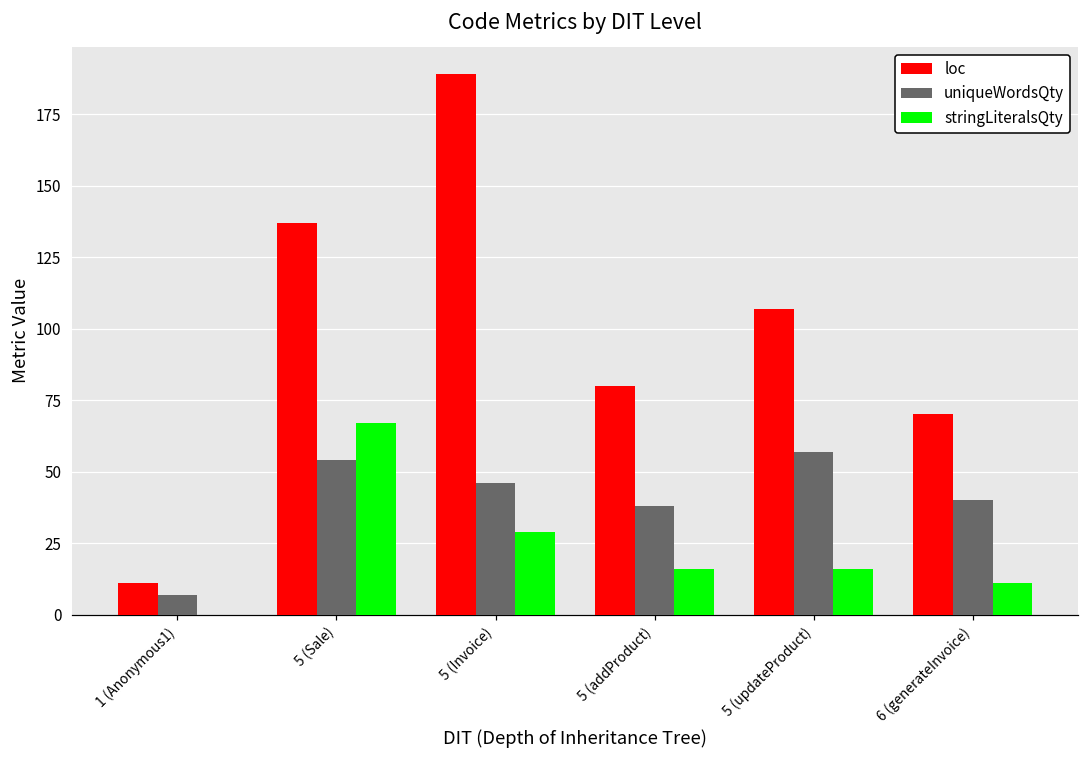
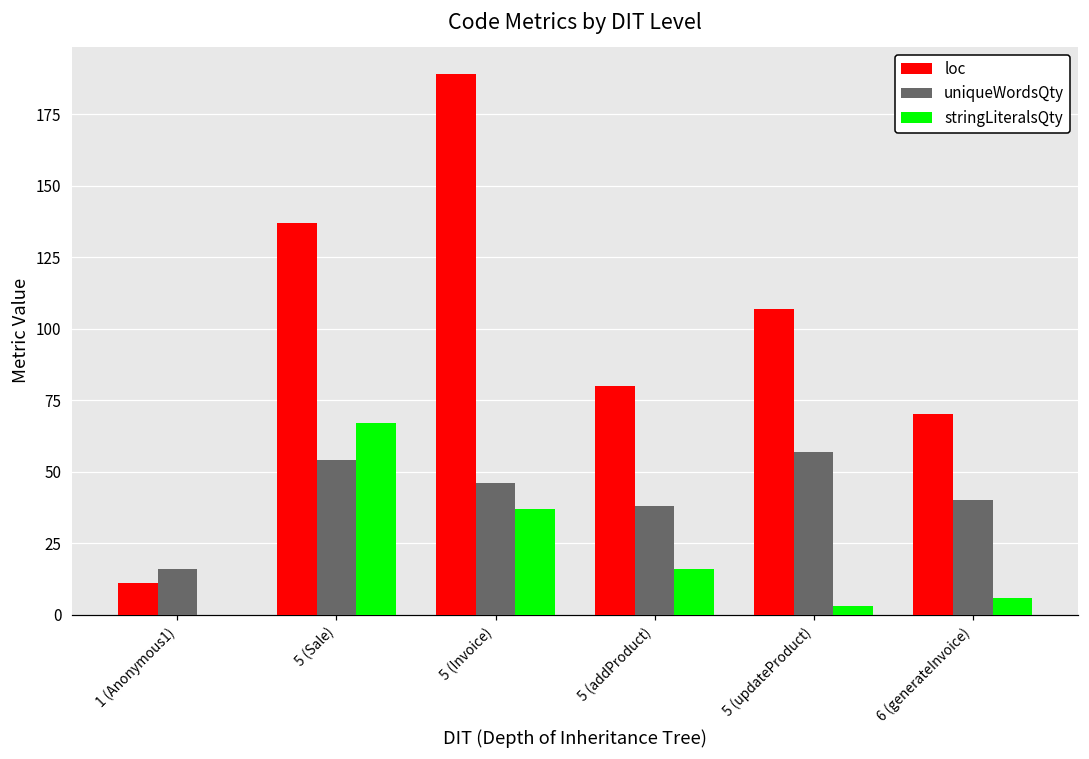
uniqueWordsQty, 1 (Anonymous1): 7 -> 16
stringLiteralsQty, 5 (Invoice): 29 -> 37
stringLiteralsQty, 5 (updateProduct): 16 -> 3
stringLiteralsQty, 6 (generateInvoice): 11 -> 6
